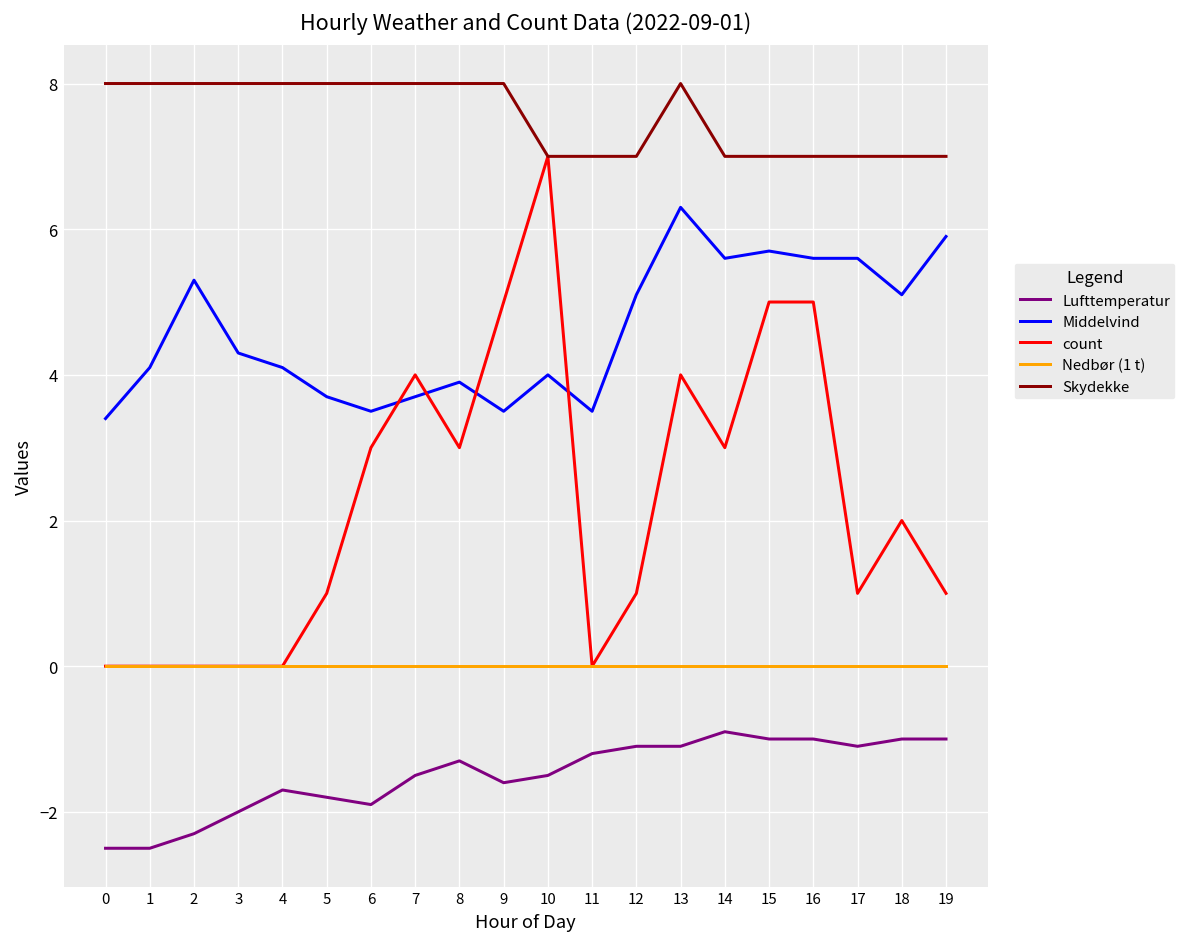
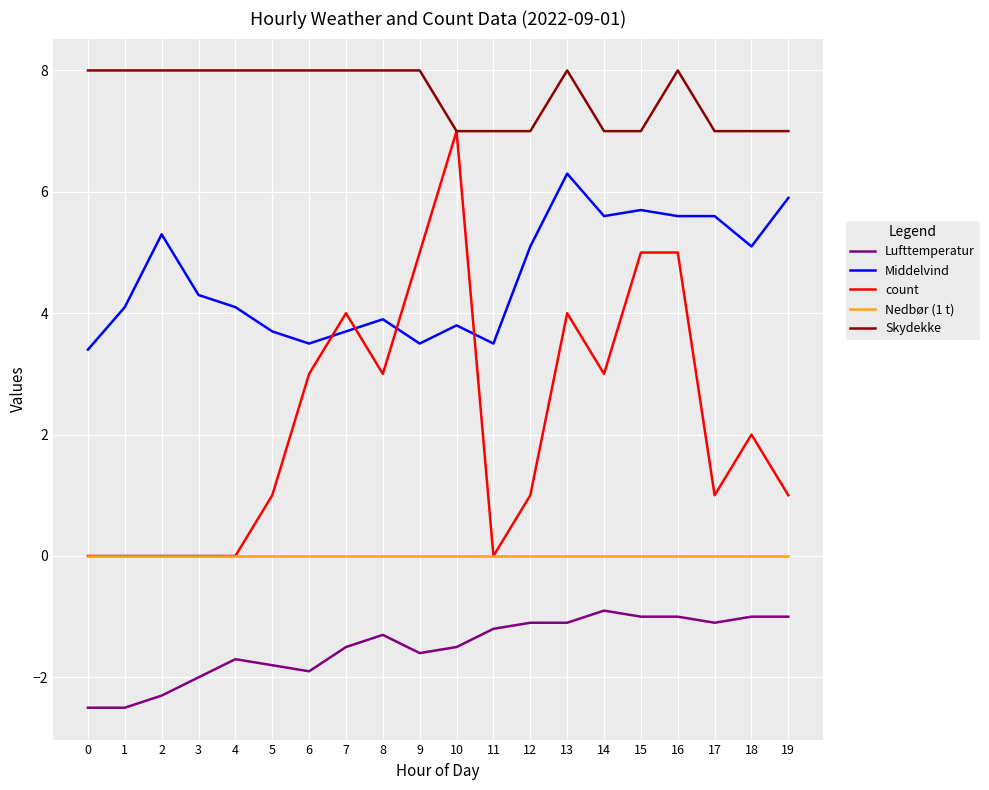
Middelvind, 10: 4.0 -> 3.8
Skydekke, 16: 7 -> 8
